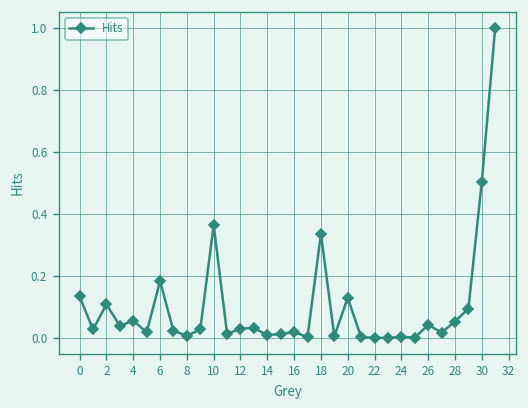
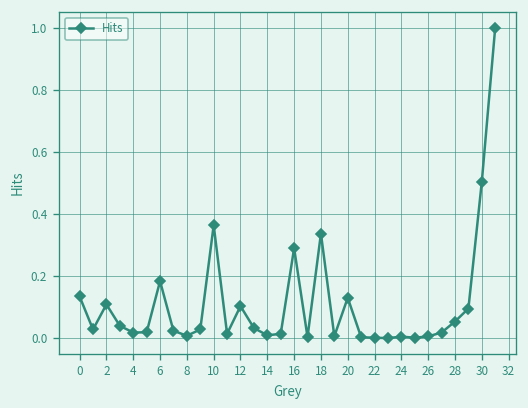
4: 0.06 -> 0.02
12: 0.03 -> 0.10
16: 0.02 -> 0.29
26: 0.04 -> 0.01
